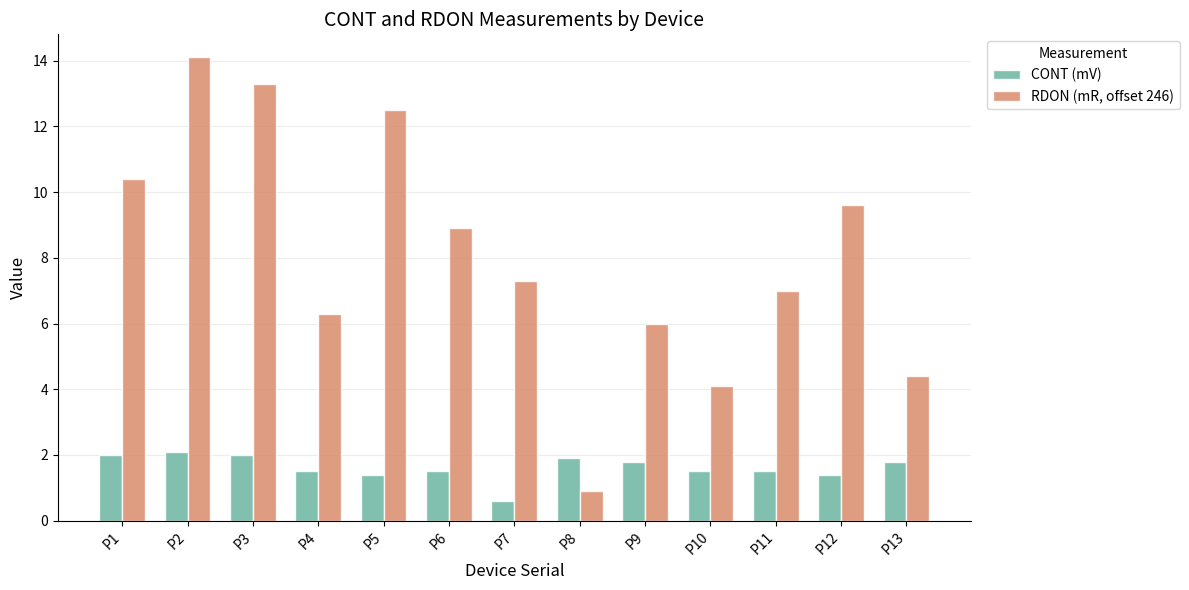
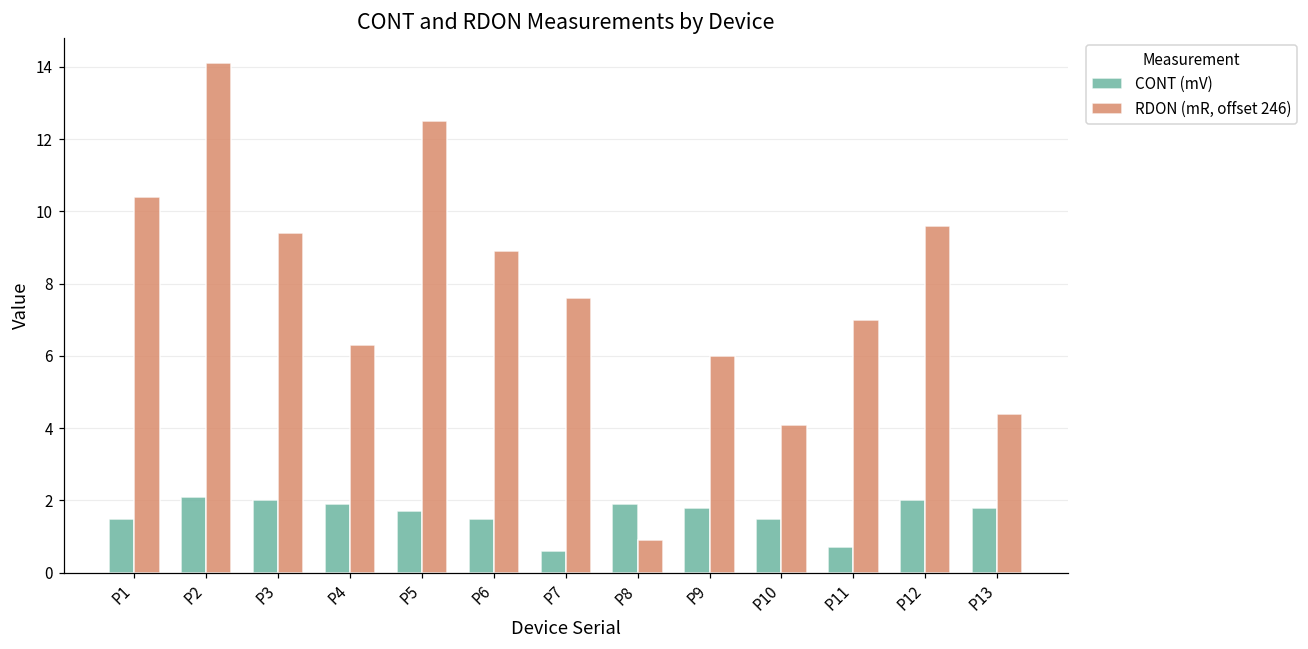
CONT (mV), P1: 2.0 -> 1.5
RDON (mR, offset 246), P3: 13.3 -> 9.4
CONT (mV), P4: 1.5 -> 1.9
CONT (mV), P5: 1.4 -> 1.7
RDON (mR, offset 246), P7: 7.3 -> 7.6
CONT (mV), P11: 1.5 -> 0.7
CONT (mV), P12: 1.4 -> 2.0
